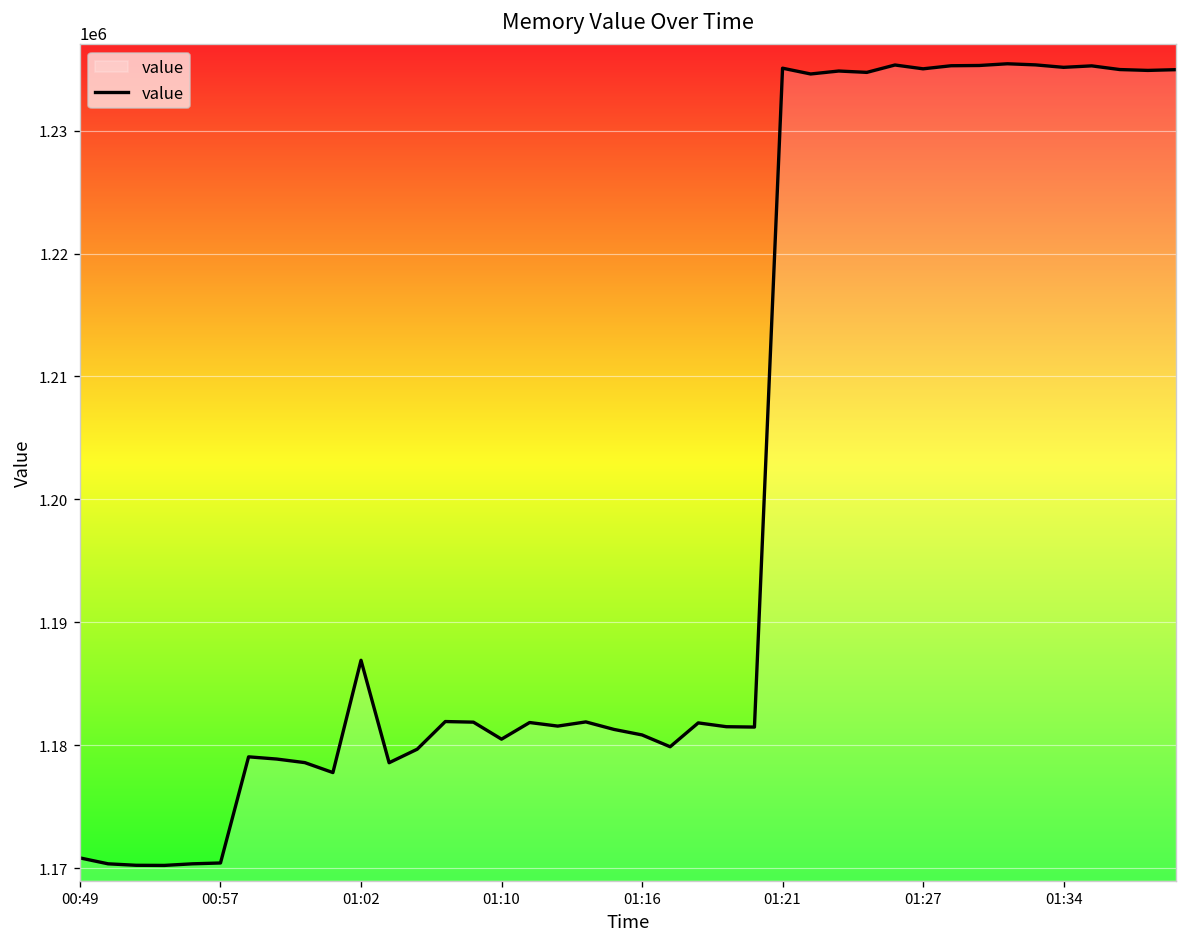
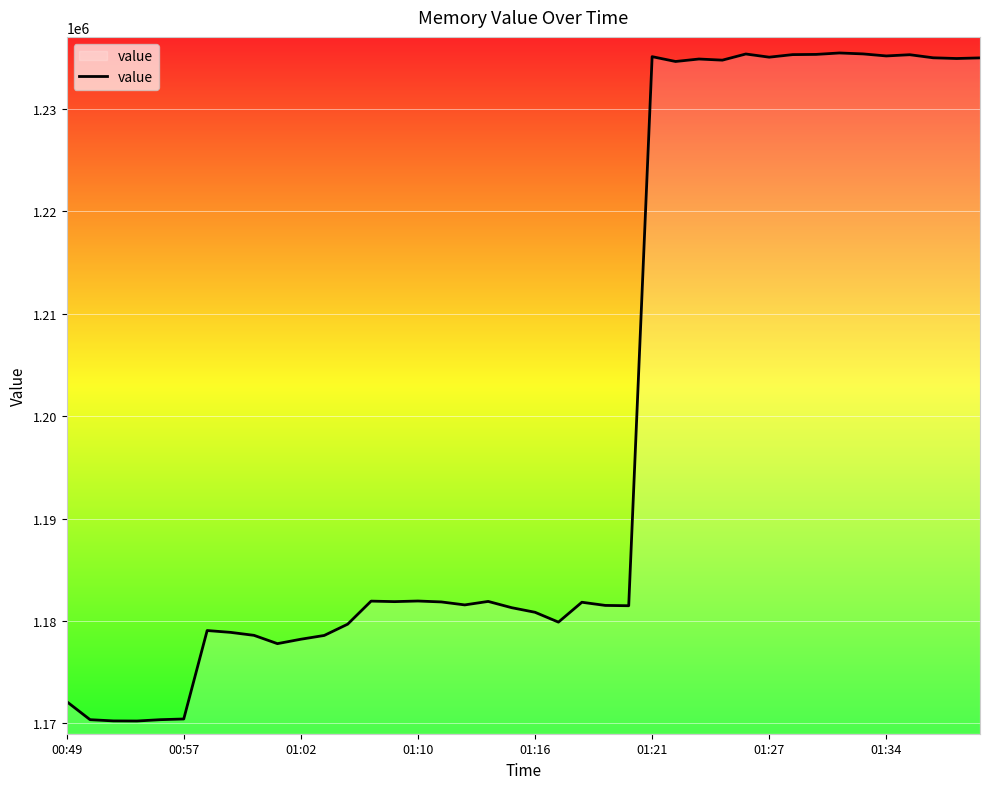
00:49: 1170900 -> 1172100
01:02: 1186900 -> 1178200
01:10: 1180500 -> 1182000
